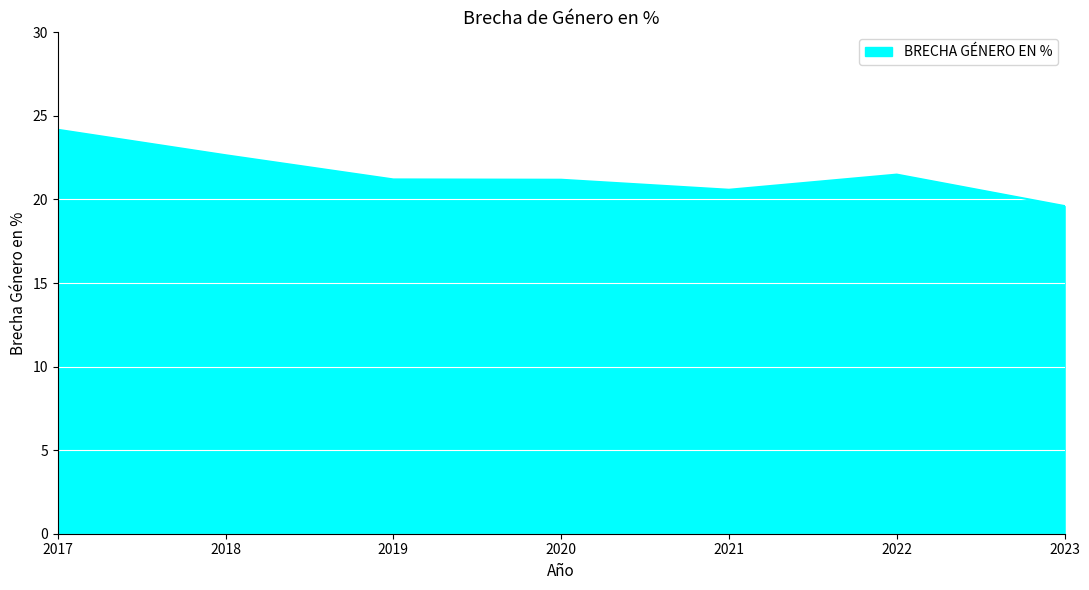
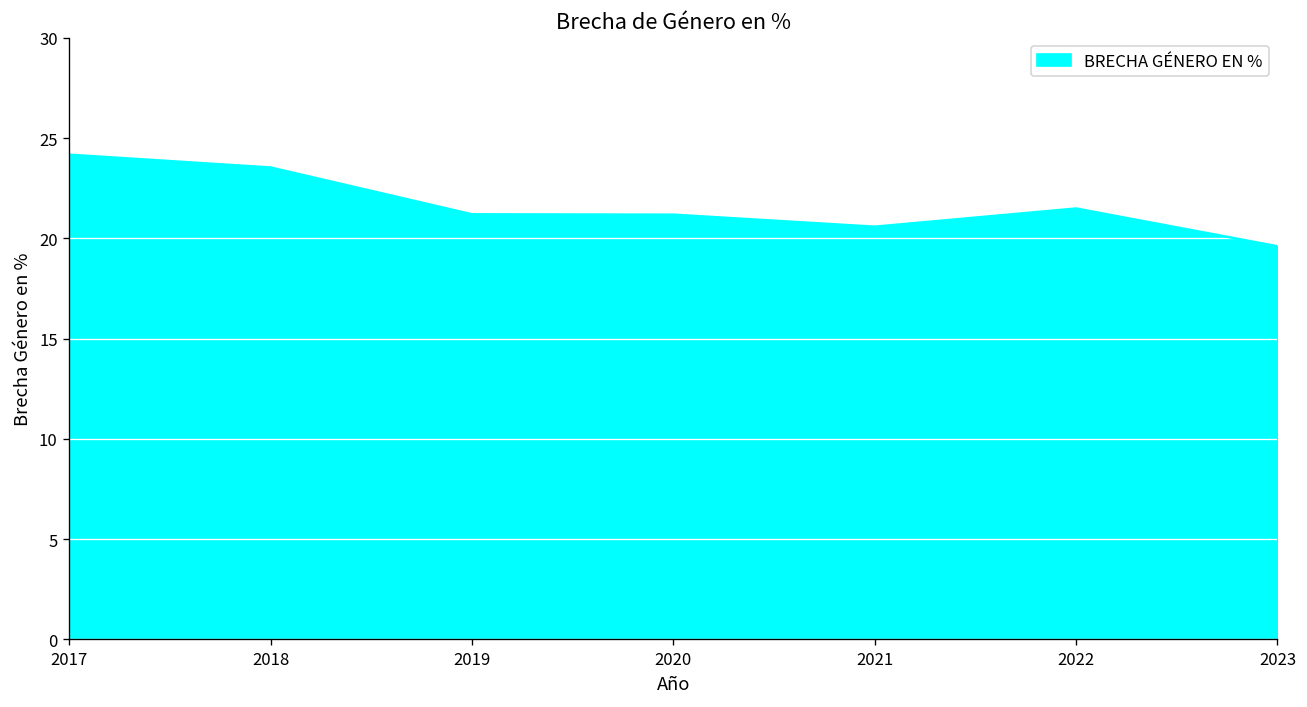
2018: 22.6 -> 23.5
